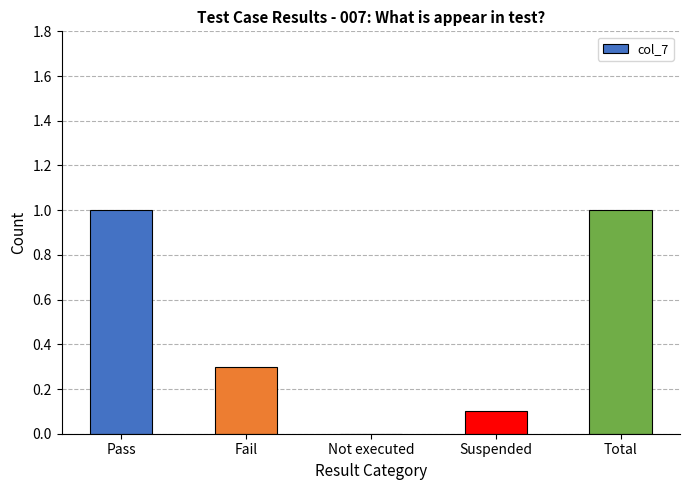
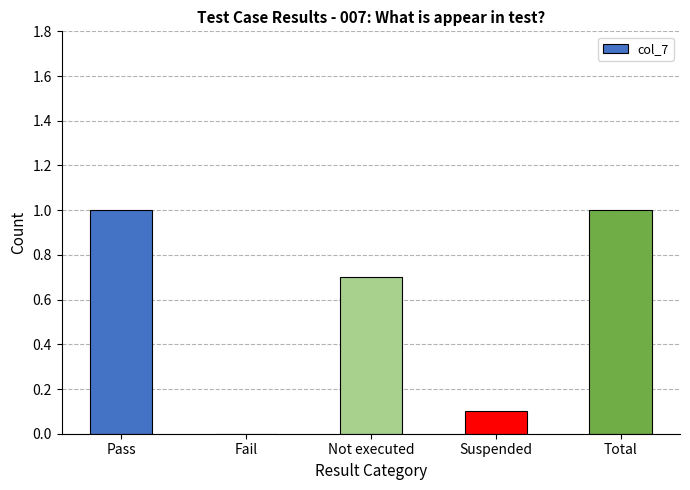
Fail: 0.3 -> 0.0
Not executed: 0.0 -> 0.7
